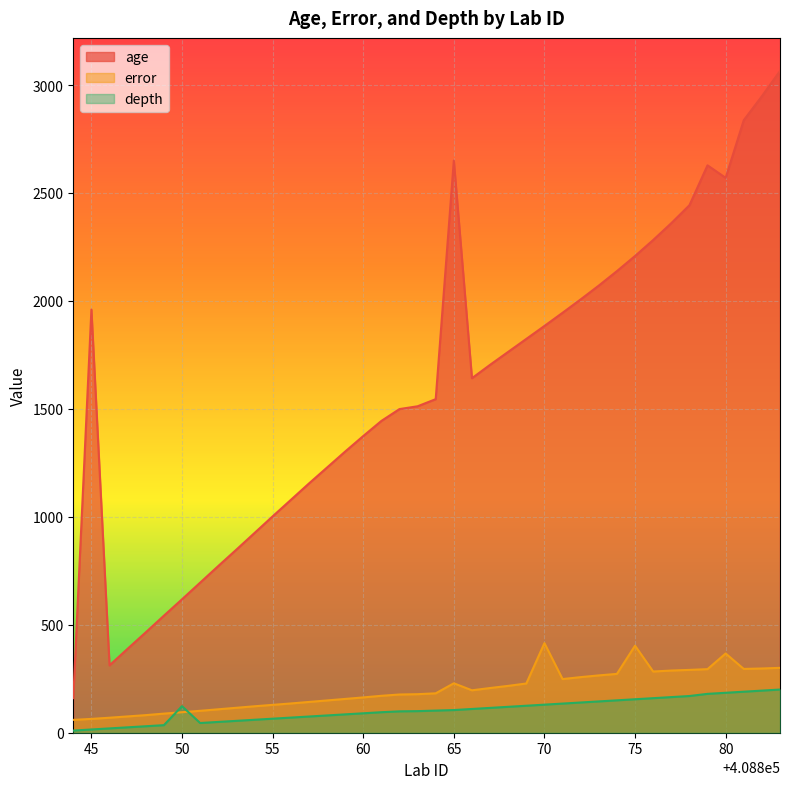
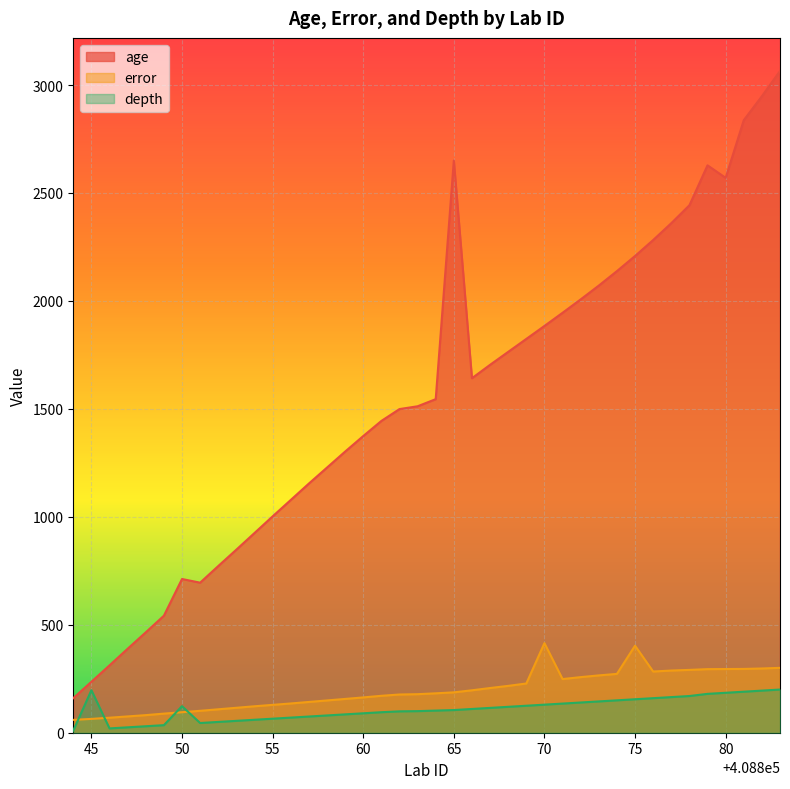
age, 45: 1960 -> 240
depth, 45: 20 -> 200
age, 50: 620 -> 710
error, 65: 230 -> 190
error, 80: 370 -> 300
